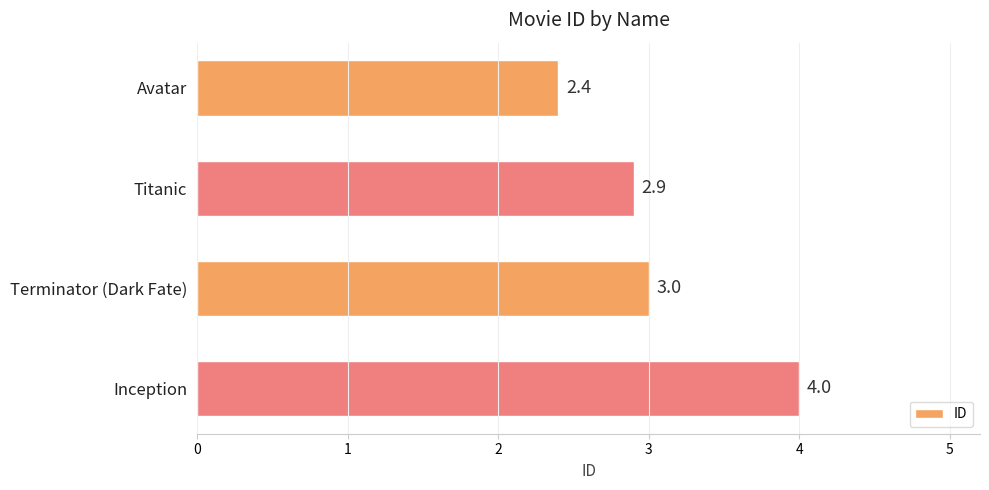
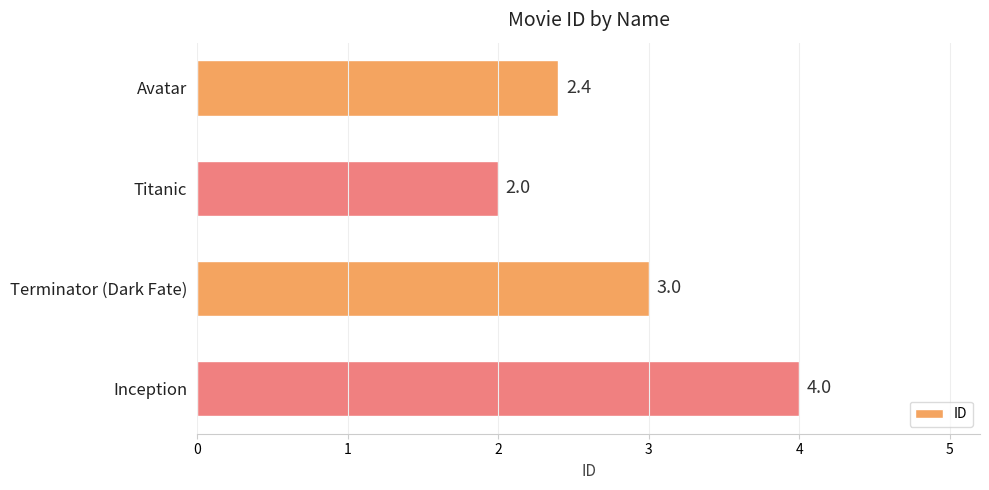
Titanic: 2.9 -> 2.0
